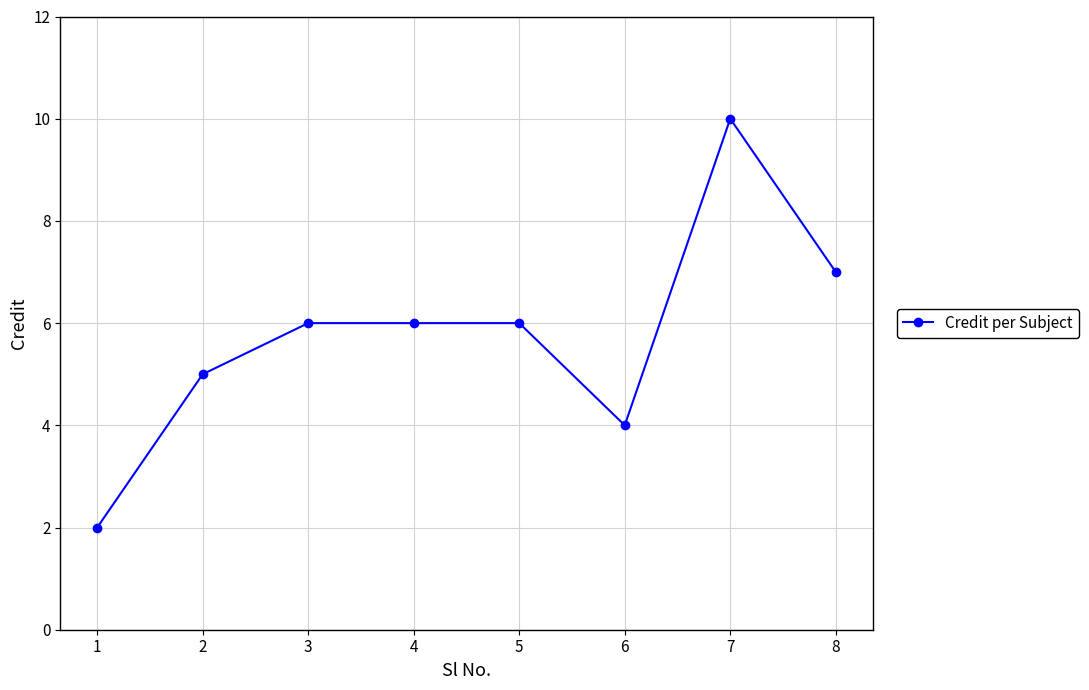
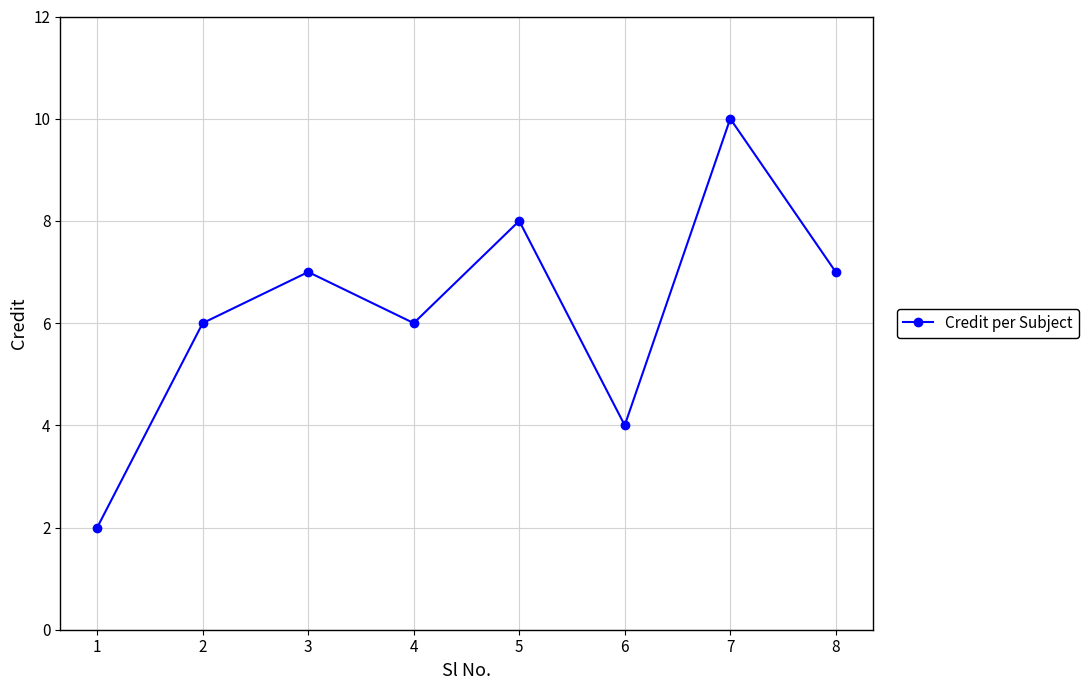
2: 5 -> 6
3: 6 -> 7
5: 6 -> 8
